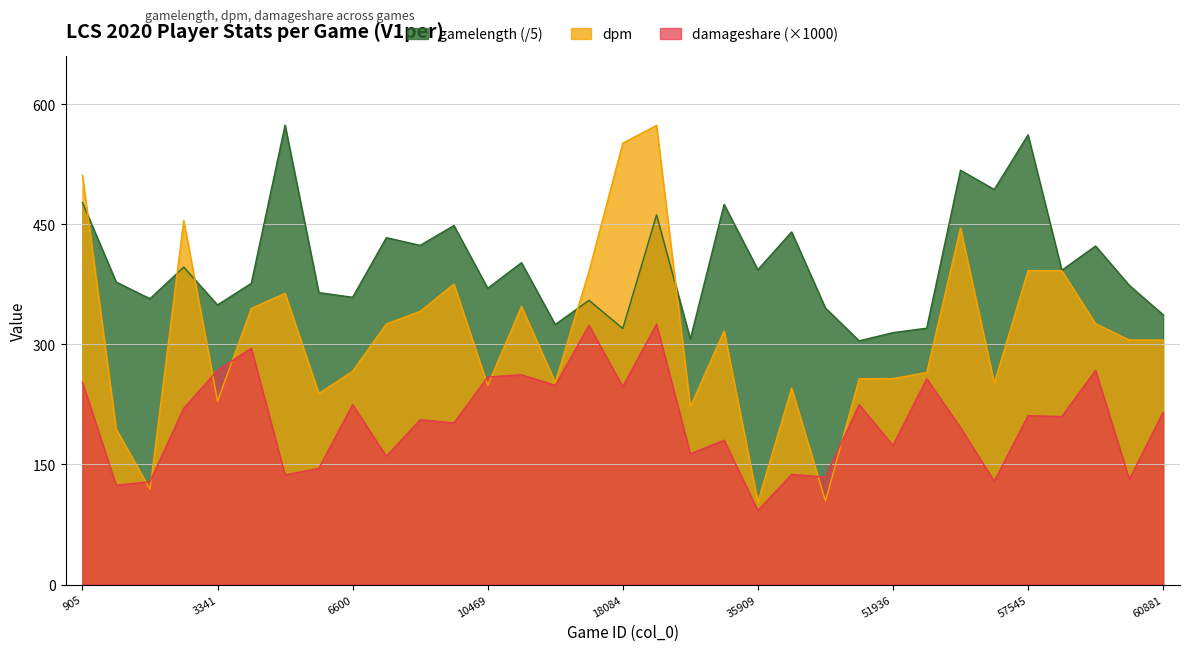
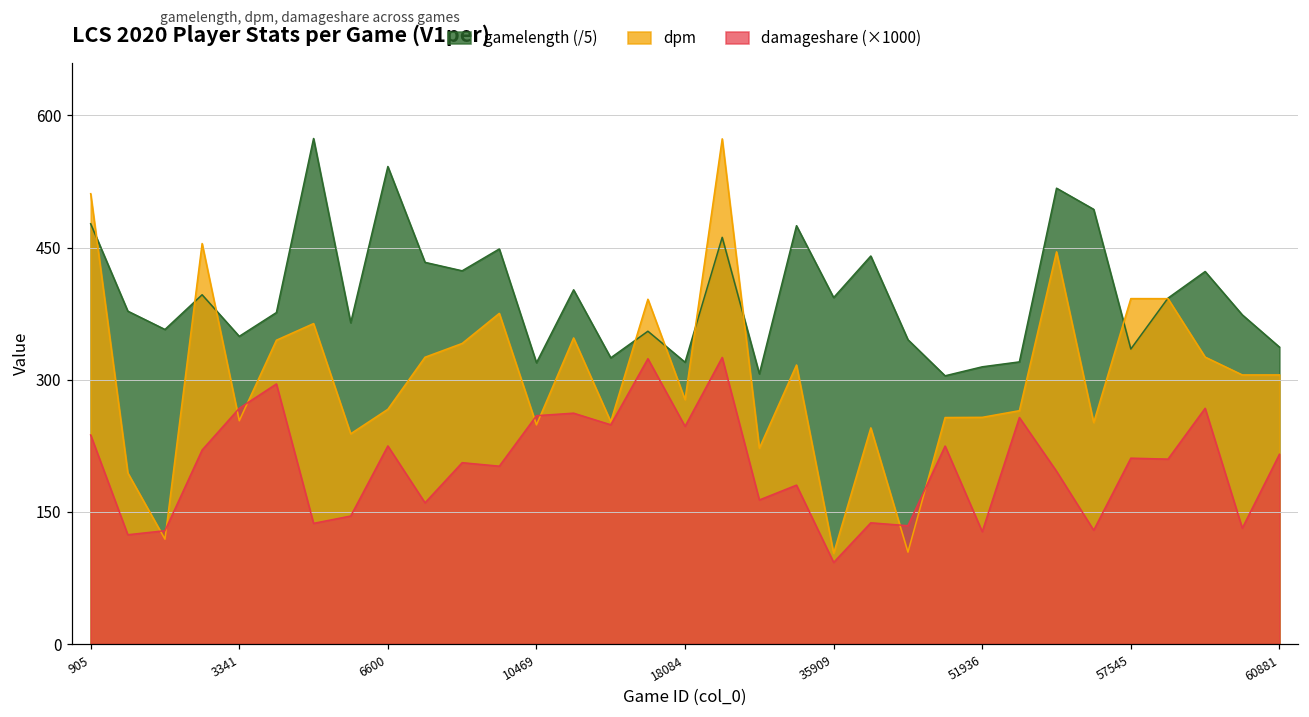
damageshare (×1000), 905: 250 -> 240
dpm, 3341: 230 -> 250
gamelength (/5), 6600: 360 -> 540
gamelength (/5), 10469: 370 -> 320
dpm, 18084: 550 -> 280
damageshare (×1000), 51936: 170 -> 130
gamelength (/5), 57545: 560 -> 330
